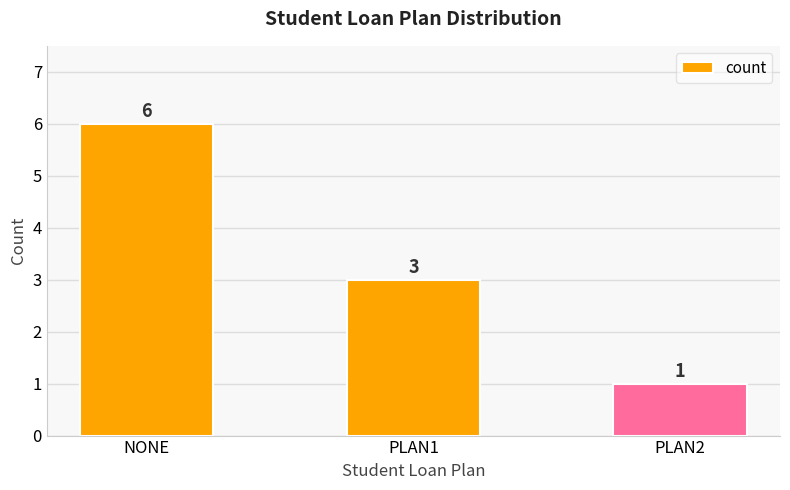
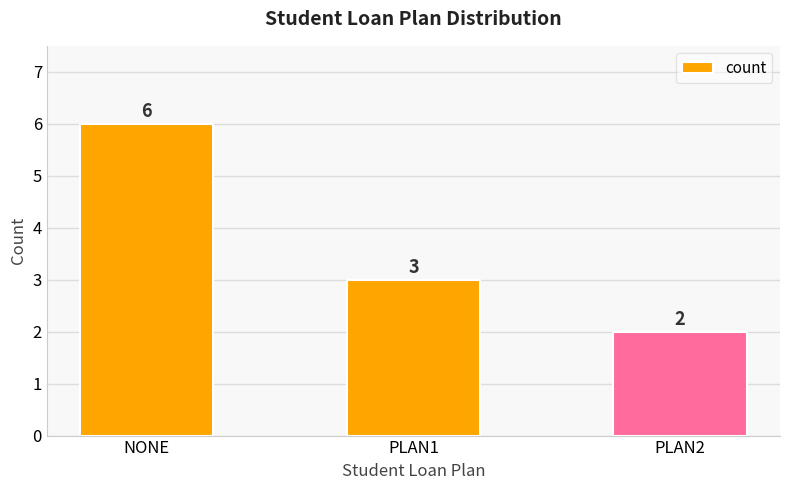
PLAN2: 1 -> 2
